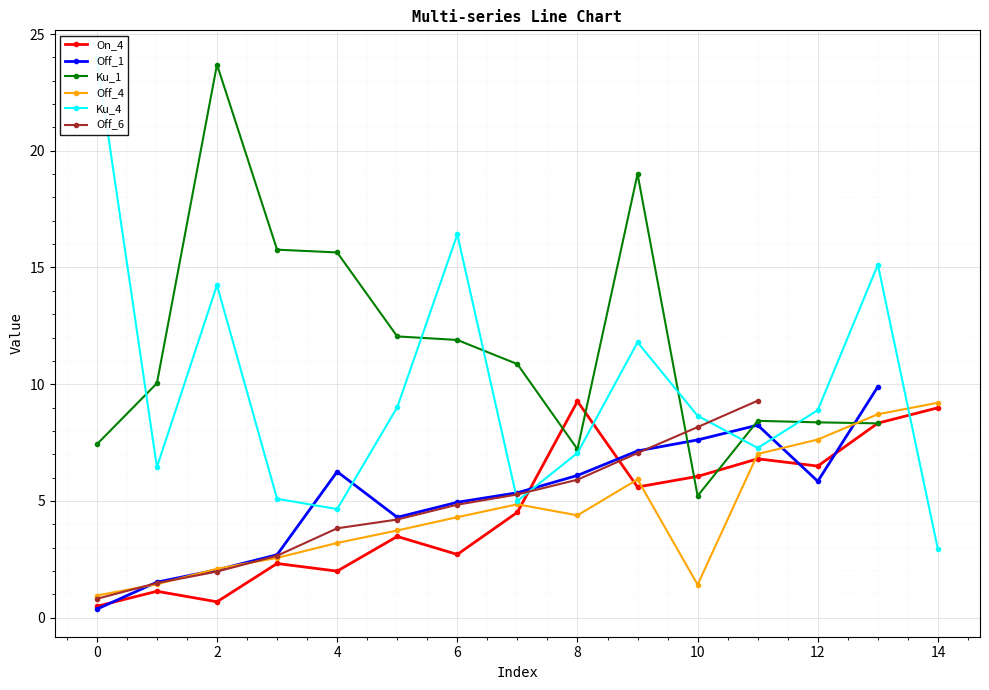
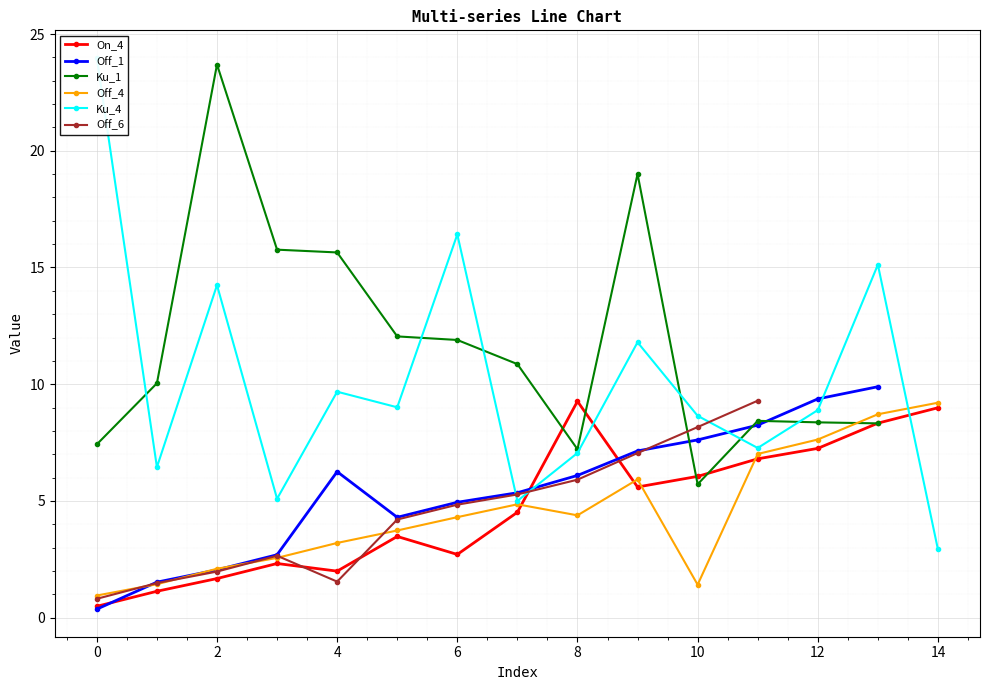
On_4, 2: 0.7 -> 1.7
Ku_4, 4: 4.6 -> 9.7
Off_6, 4: 3.8 -> 1.5
Ku_1, 10: 5.2 -> 5.7
On_4, 12: 6.5 -> 7.3
Off_1, 12: 5.8 -> 9.4
